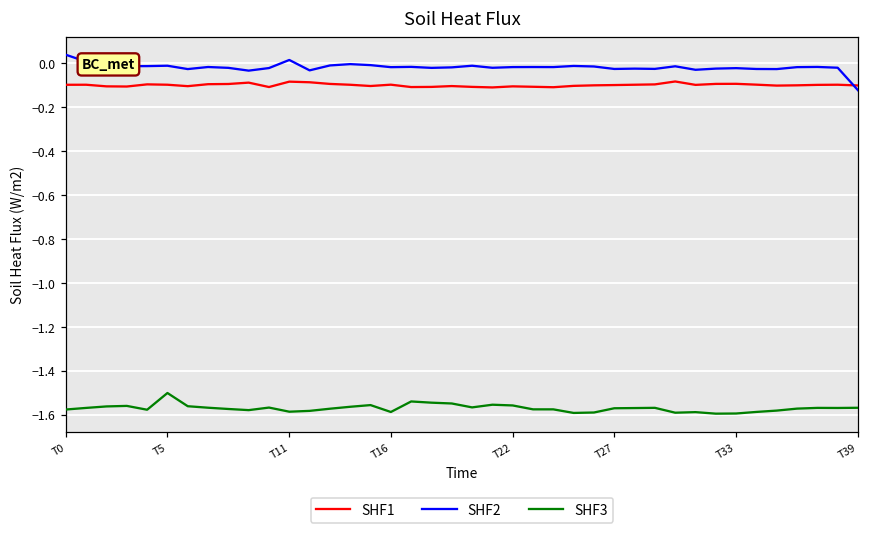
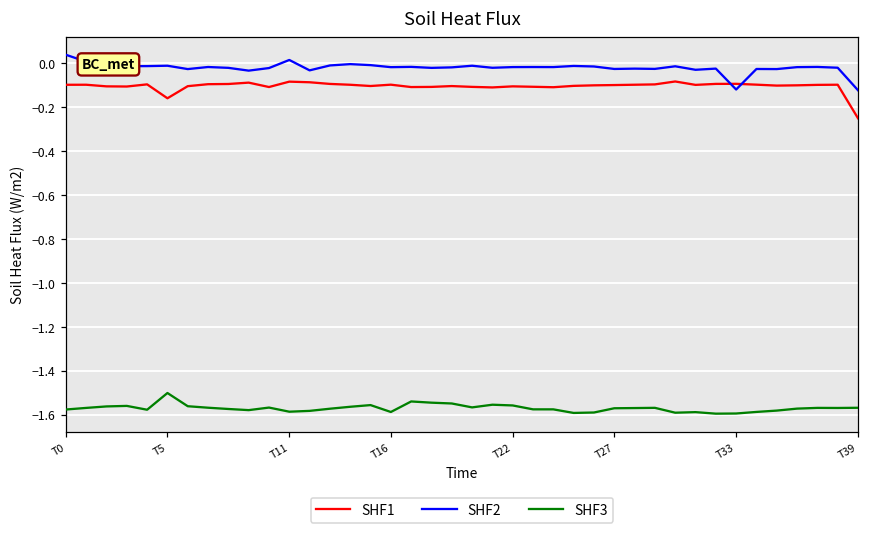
SHF1, T5: -0.10 -> -0.16
SHF2, T33: -0.02 -> -0.12
SHF1, T39: -0.10 -> -0.25
